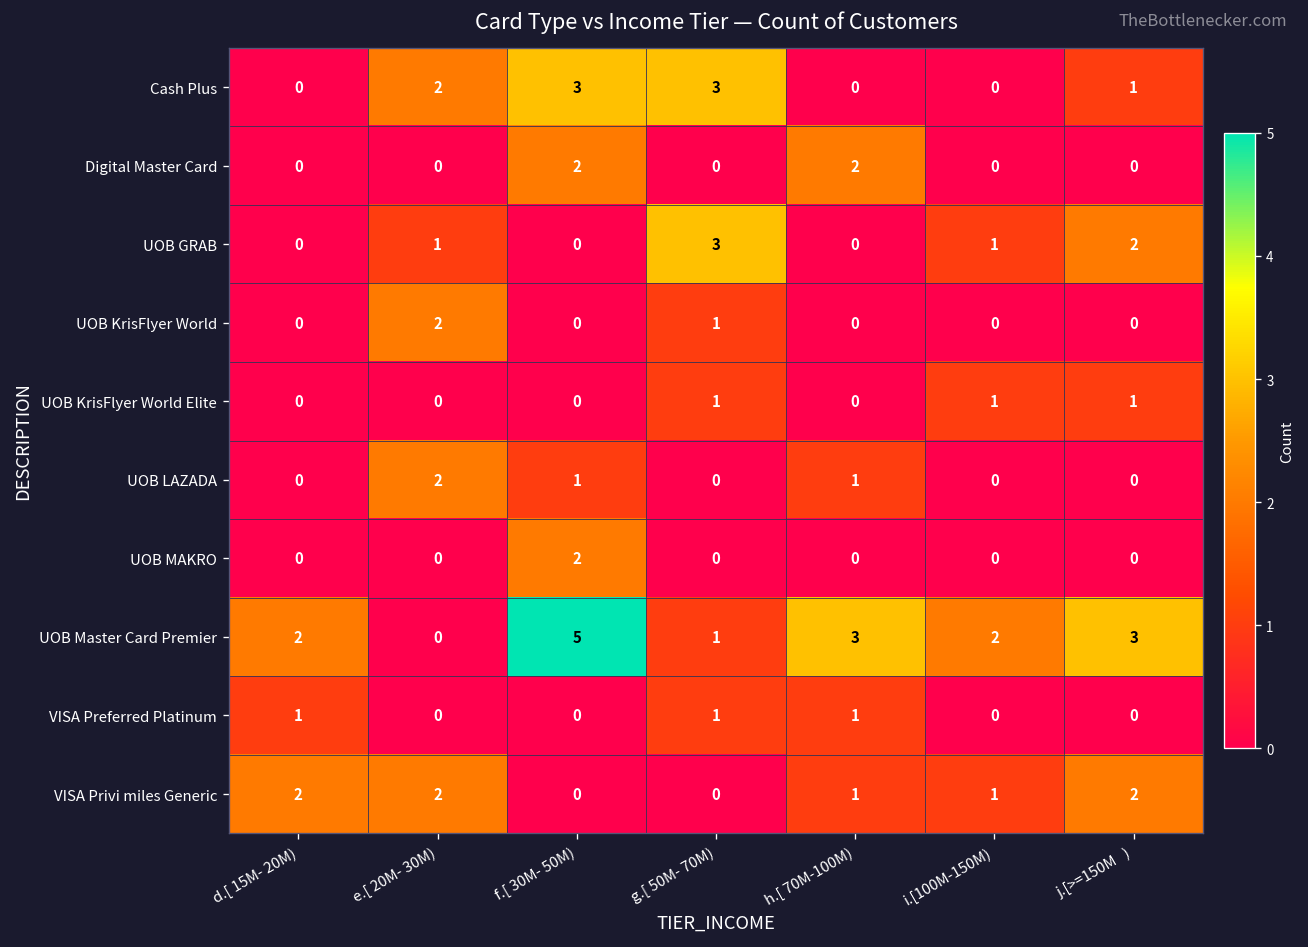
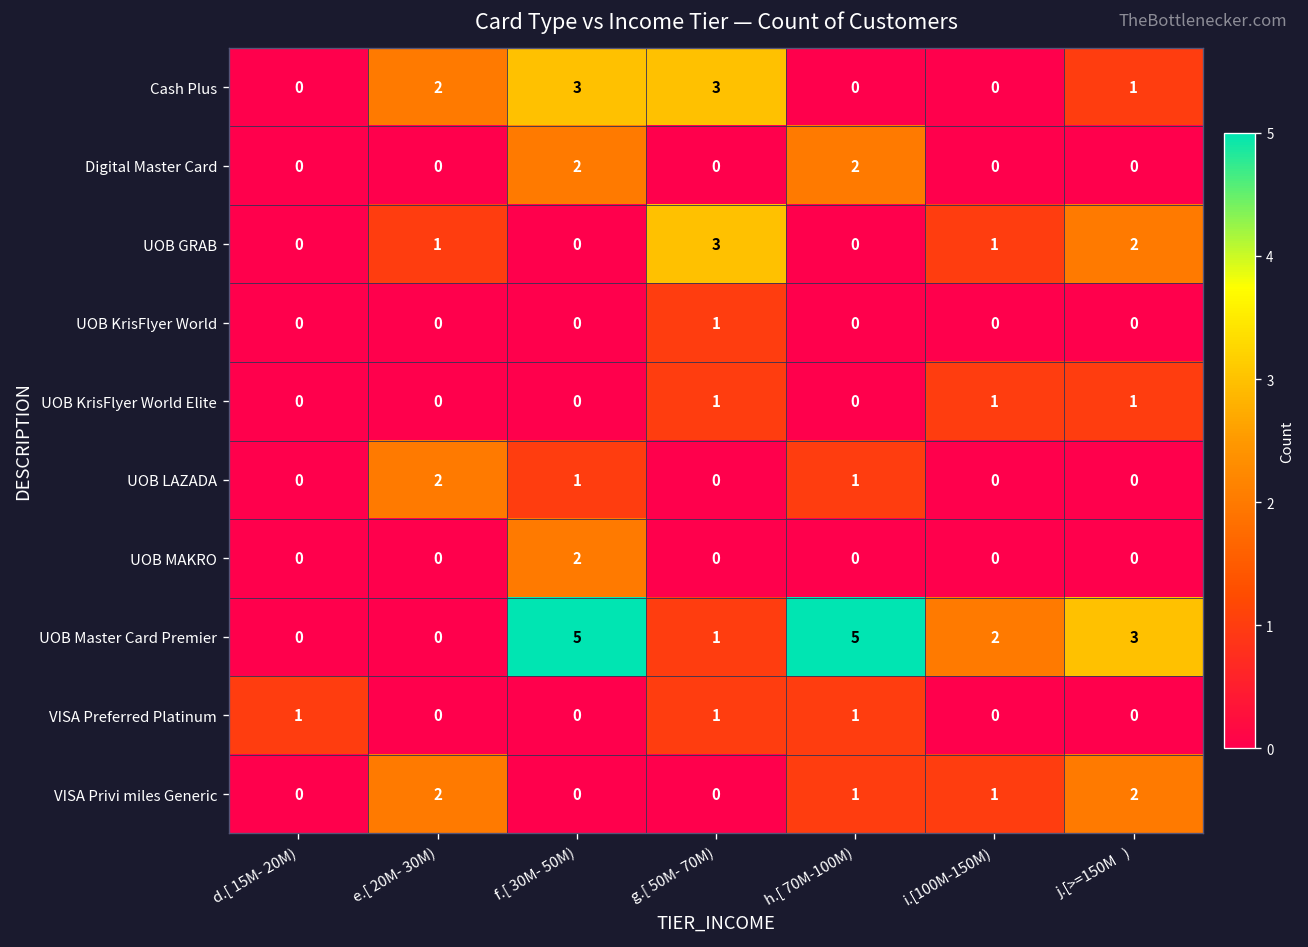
UOB KrisFlyer World, e.[ 20M- 30M): 2 -> 0
UOB Master Card Premier, d.[ 15M- 20M): 2 -> 0
UOB Master Card Premier, h.[ 70M-100M): 3 -> 5
VISA Privi miles Generic, d.[ 15M- 20M): 2 -> 0
